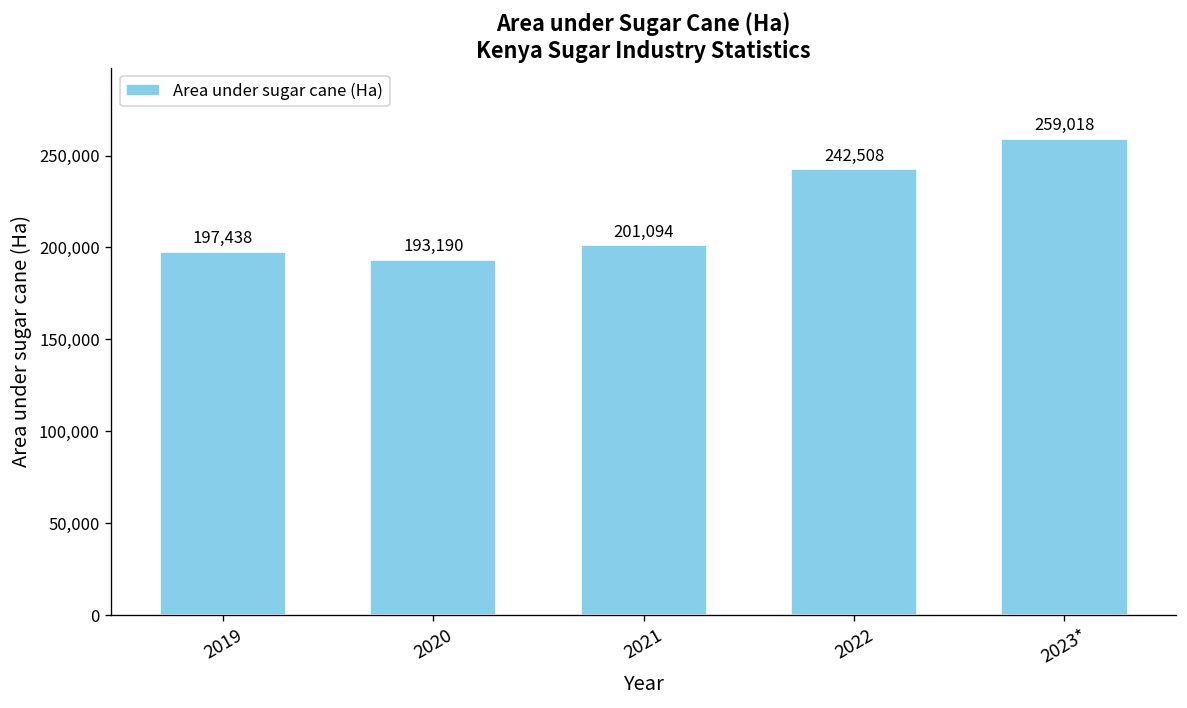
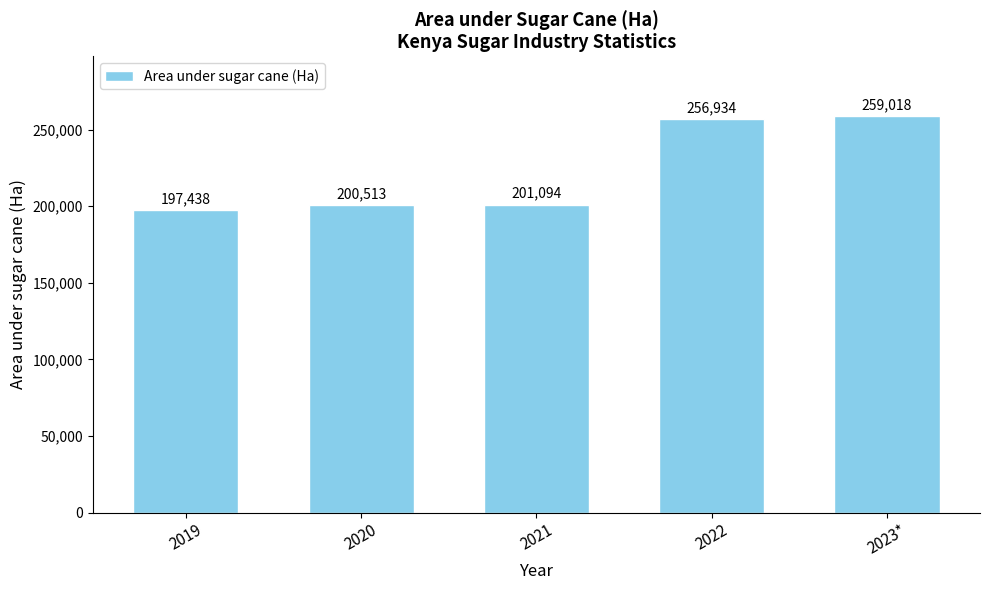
2020: 193,190 -> 200,513
2022: 242,508 -> 256,934
